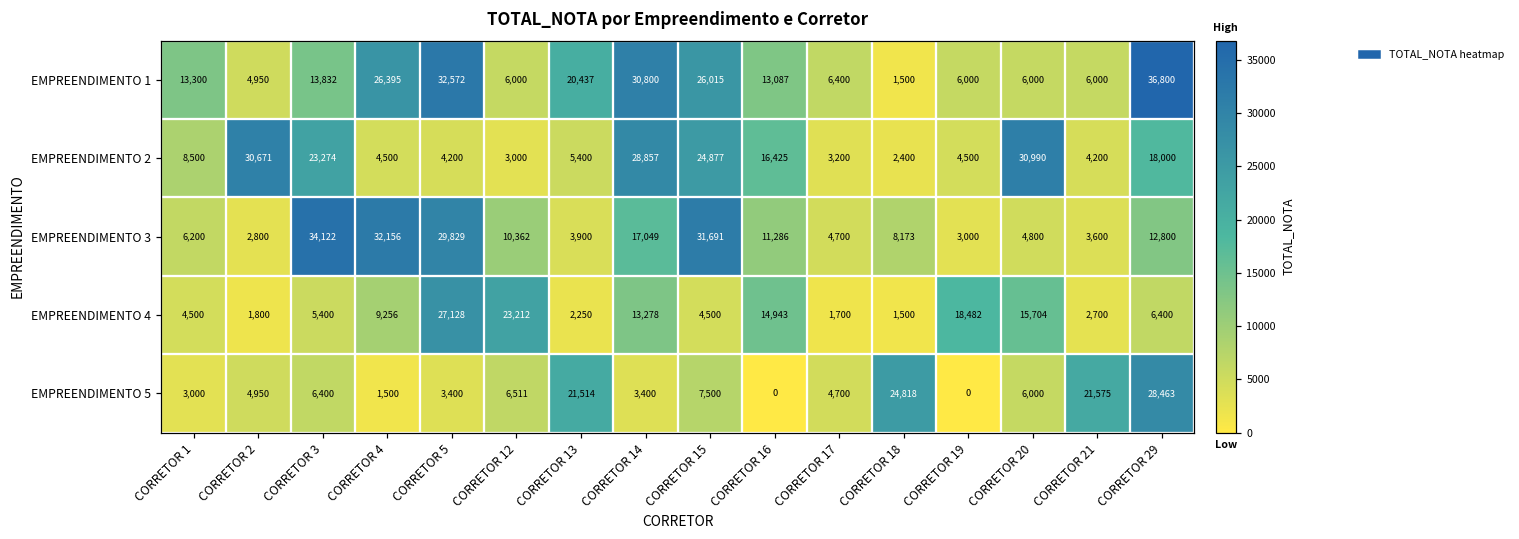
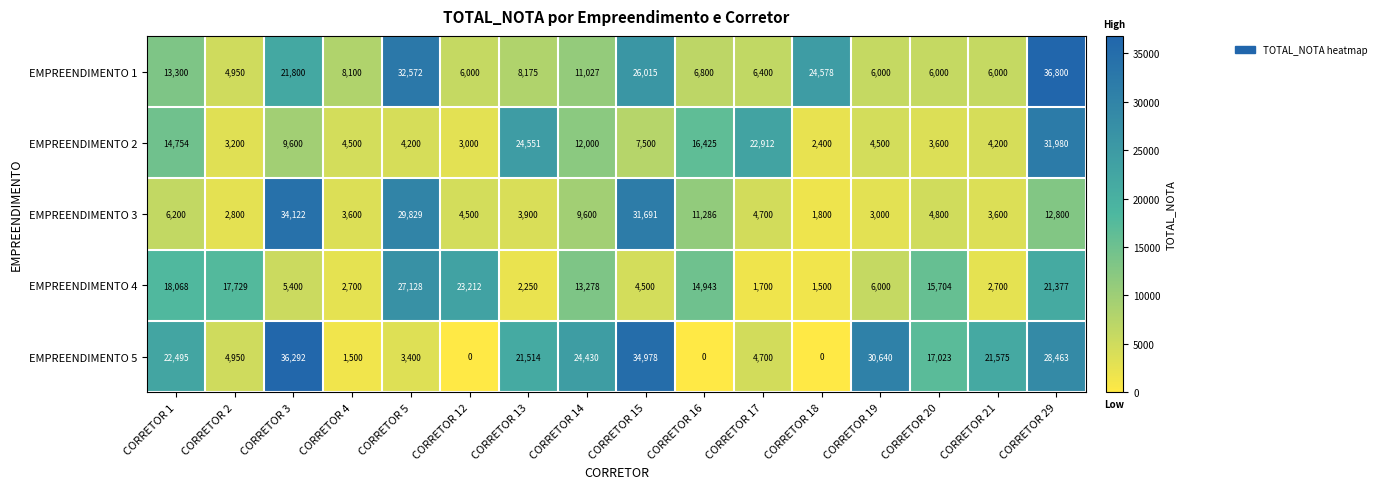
EMPREENDIMENTO 1, CORRETOR 3: 13,832 -> 21,800
EMPREENDIMENTO 1, CORRETOR 4: 26,395 -> 8,100
EMPREENDIMENTO 1, CORRETOR 13: 20,437 -> 8,175
EMPREENDIMENTO 1, CORRETOR 14: 30,800 -> 11,027
EMPREENDIMENTO 1, CORRETOR 16: 13,087 -> 6,800
EMPREENDIMENTO 1, CORRETOR 18: 1,500 -> 24,578
EMPREENDIMENTO 2, CORRETOR 1: 8,500 -> 14,754
EMPREENDIMENTO 2, CORRETOR 2: 30,671 -> 3,200
EMPREENDIMENTO 2, CORRETOR 3: 23,274 -> 9,600
EMPREENDIMENTO 2, CORRETOR 13: 5,400 -> 24,551
EMPREENDIMENTO 2, CORRETOR 14: 28,857 -> 12,000
EMPREENDIMENTO 2, CORRETOR 15: 24,877 -> 7,500
EMPREENDIMENTO 2, CORRETOR 17: 3,200 -> 22,912
EMPREENDIMENTO 2, CORRETOR 20: 30,990 -> 3,600
EMPREENDIMENTO 2, CORRETOR 29: 18,000 -> 31,980
EMPREENDIMENTO 3, CORRETOR 4: 32,156 -> 3,600
EMPREENDIMENTO 3, CORRETOR 12: 10,362 -> 4,500
EMPREENDIMENTO 3, CORRETOR 14: 17,049 -> 9,600
EMPREENDIMENTO 3, CORRETOR 18: 8,173 -> 1,800
EMPREENDIMENTO 4, CORRETOR 1: 4,500 -> 18,068
EMPREENDIMENTO 4, CORRETOR 2: 1,800 -> 17,729
EMPREENDIMENTO 4, CORRETOR 4: 9,256 -> 2,700
EMPREENDIMENTO 4, CORRETOR 19: 18,482 -> 6,000
EMPREENDIMENTO 4, CORRETOR 29: 6,400 -> 21,377
EMPREENDIMENTO 5, CORRETOR 1: 3,000 -> 22,495
EMPREENDIMENTO 5, CORRETOR 3: 6,400 -> 36,292
EMPREENDIMENTO 5, CORRETOR 12: 6,511 -> 0
EMPREENDIMENTO 5, CORRETOR 14: 3,400 -> 24,430
EMPREENDIMENTO 5, CORRETOR 15: 7,500 -> 34,978
EMPREENDIMENTO 5, CORRETOR 18: 24,818 -> 0
EMPREENDIMENTO 5, CORRETOR 19: 0 -> 30,640
EMPREENDIMENTO 5, CORRETOR 20: 6,000 -> 17,023
